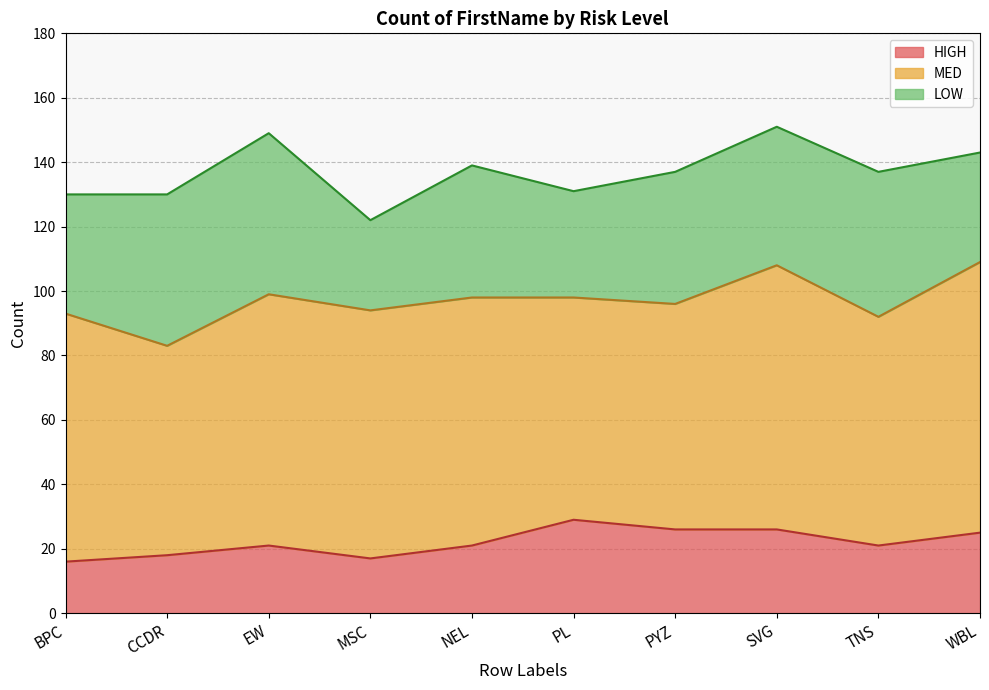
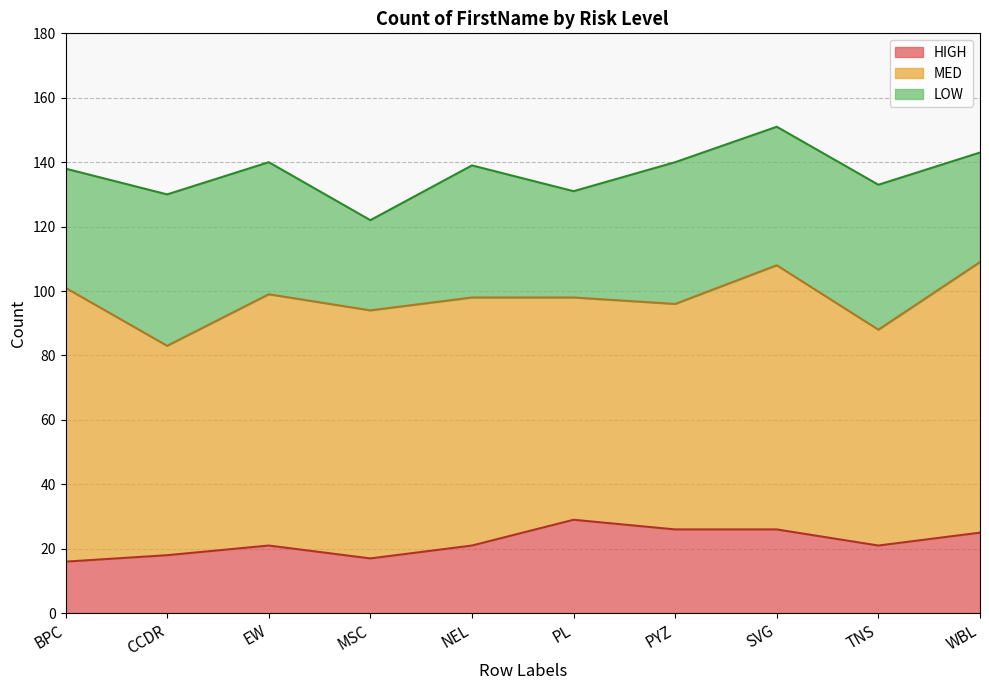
MED, BPC: 77 -> 85
LOW, EW: 50 -> 41
LOW, PYZ: 41 -> 44
MED, TNS: 71 -> 67
